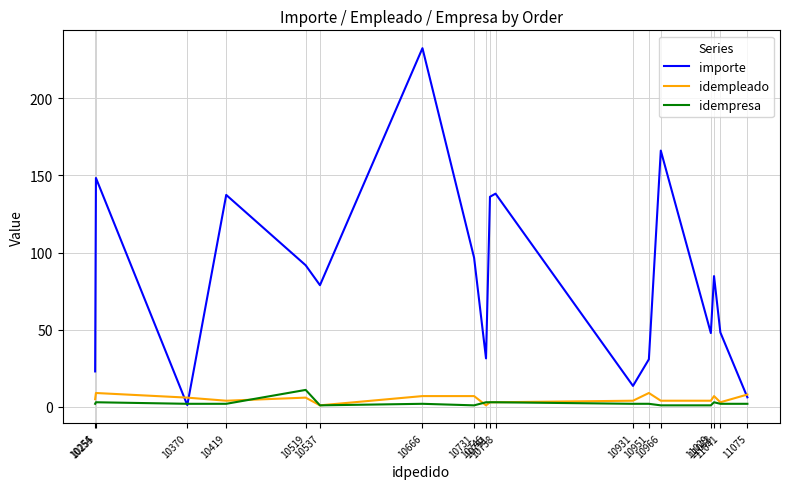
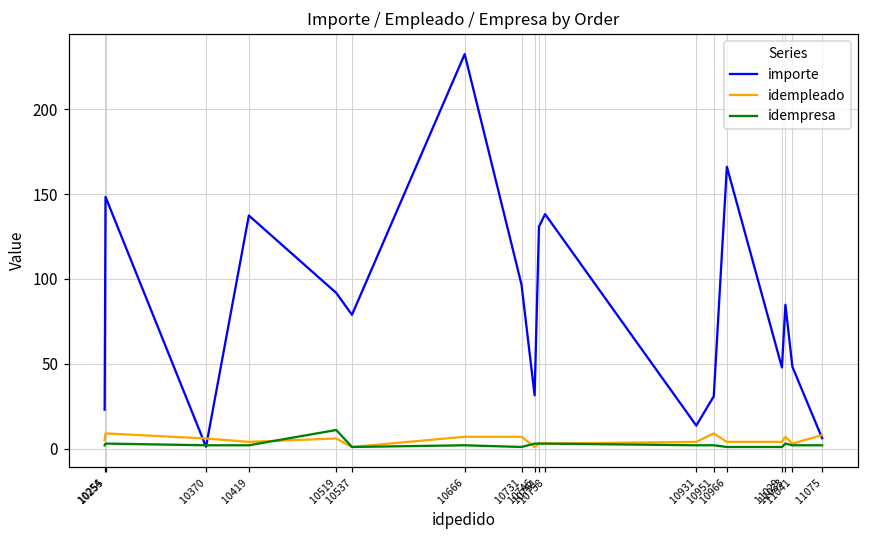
importe, 10751: 136 -> 131
